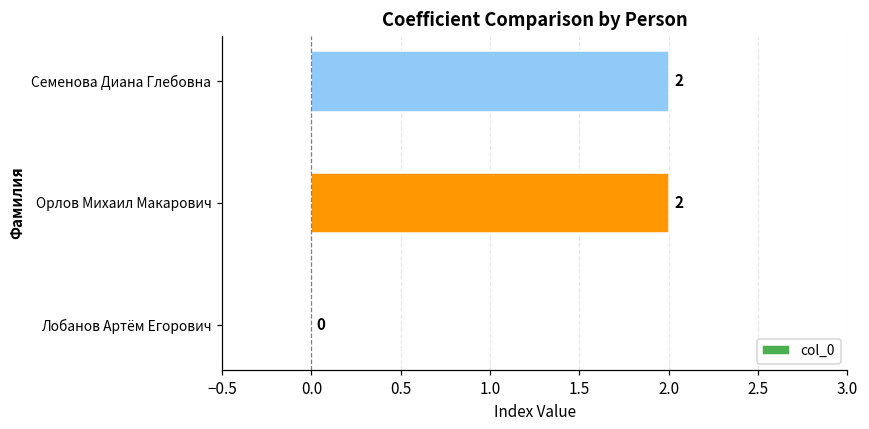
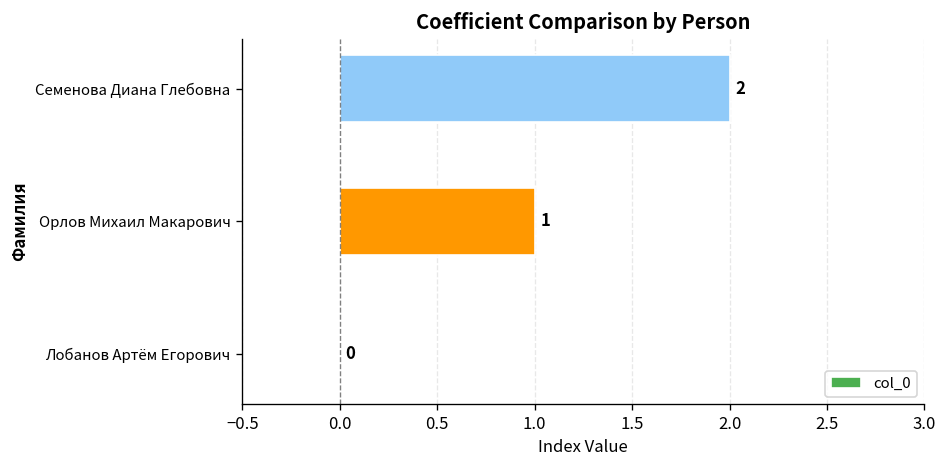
Орлов Михаил Макарович: 2 -> 1
